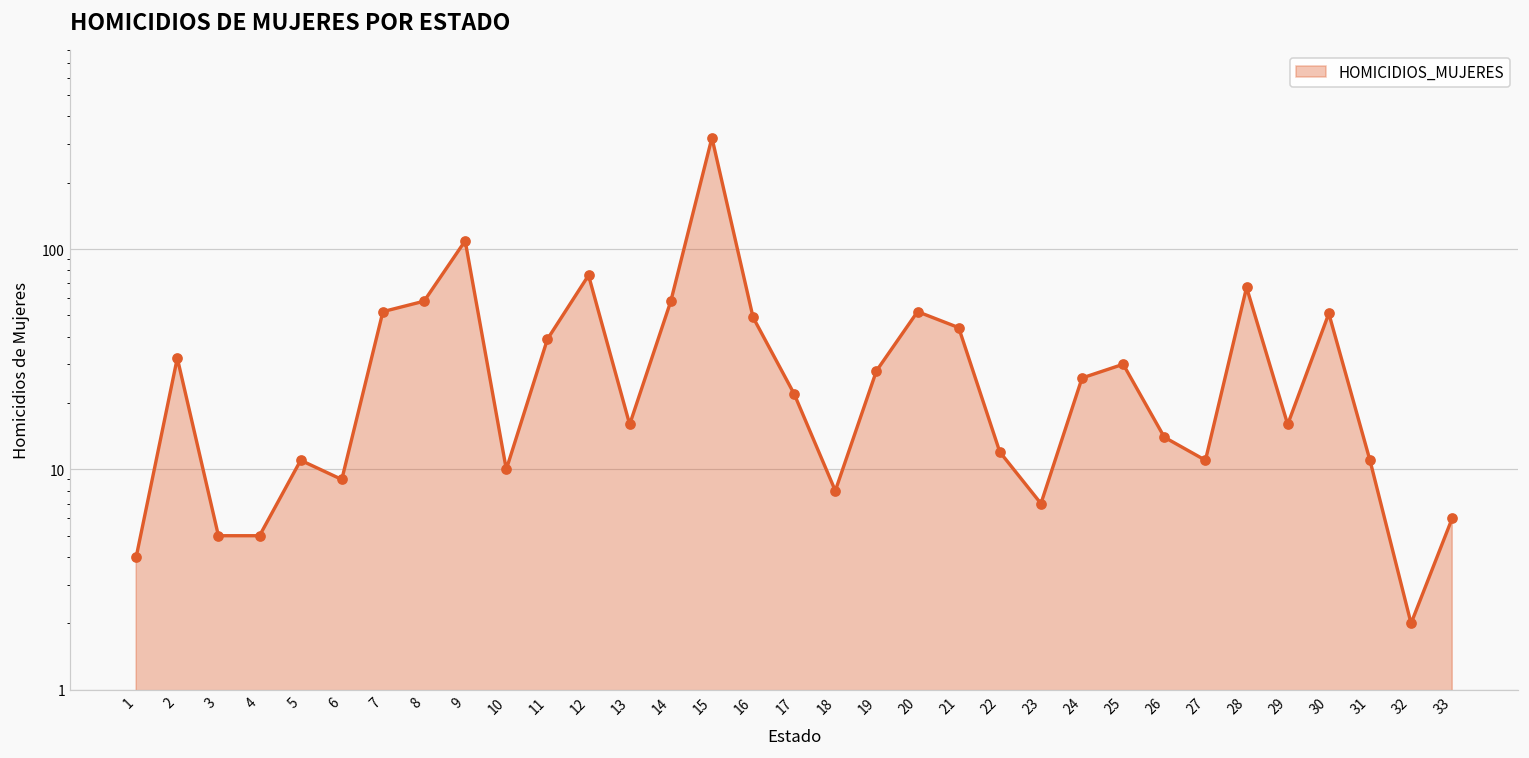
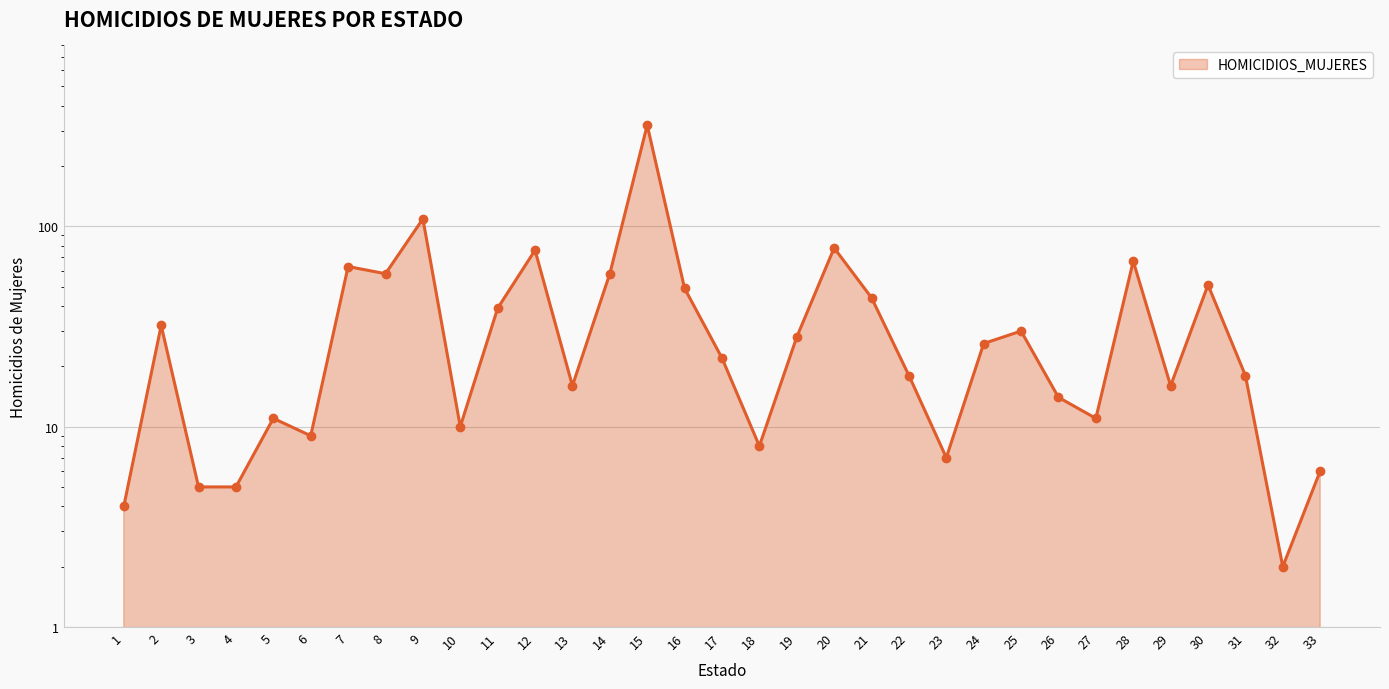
7: 52 -> 63
20: 52 -> 78
22: 12 -> 18
31: 11 -> 18
